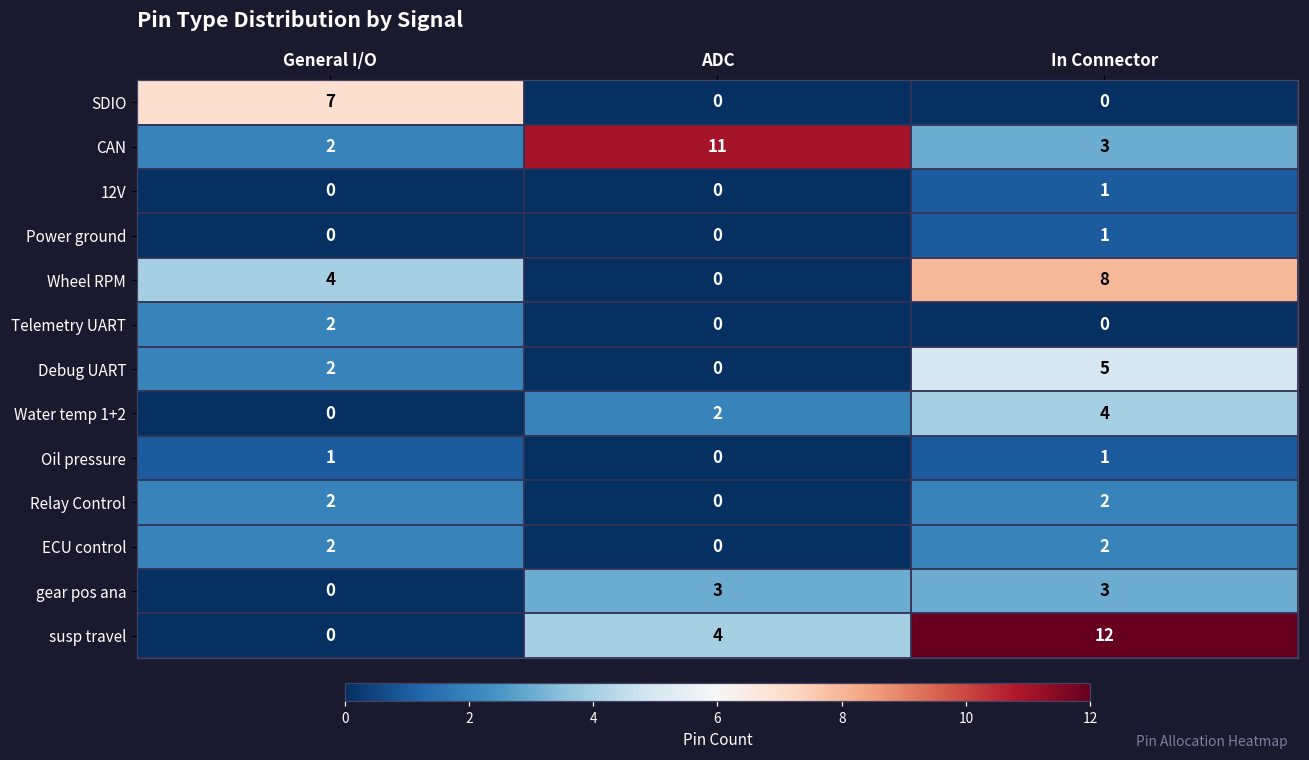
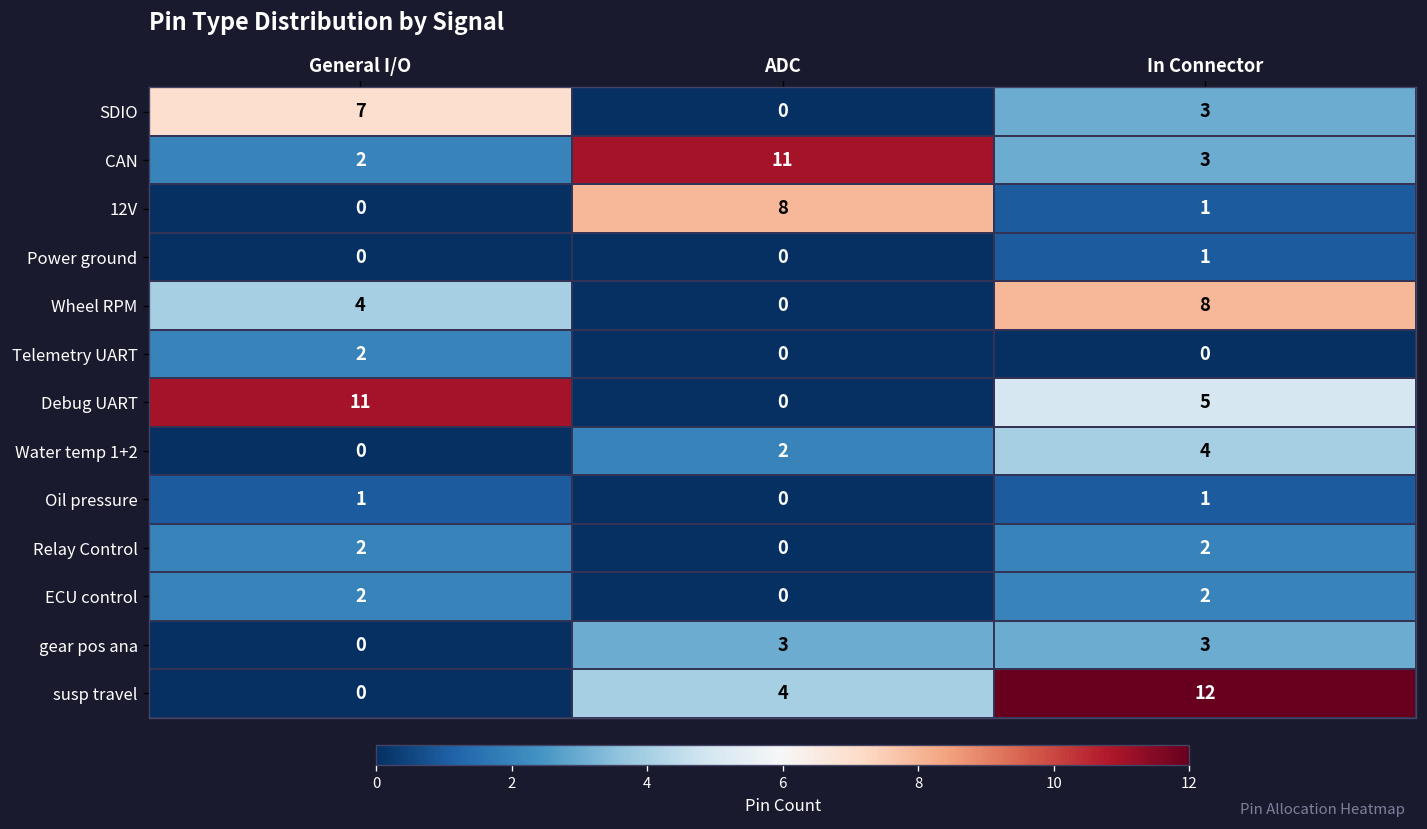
SDIO, In Connector: 0 -> 3
12V, ADC: 0 -> 8
Debug UART, General I/O: 2 -> 11
